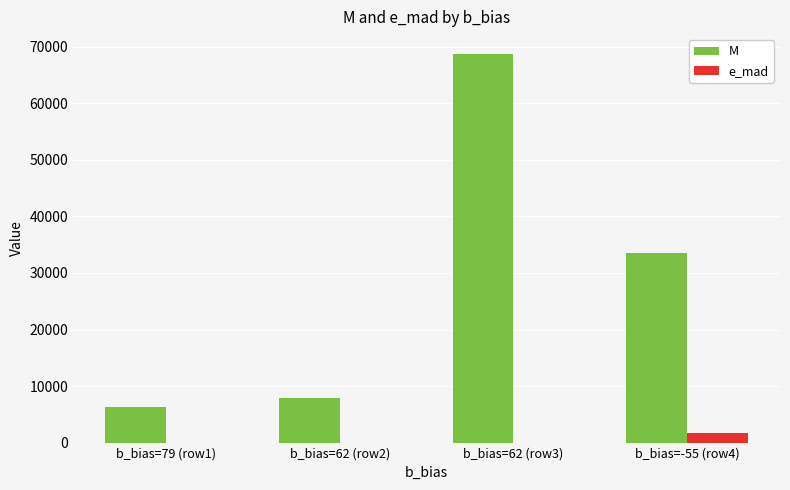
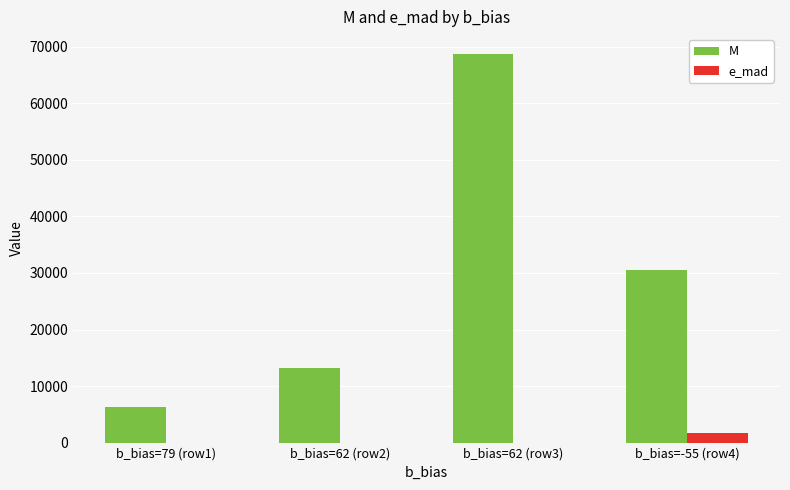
M, b_bias=62 (row2): 8000 -> 13000
M, b_bias=-55 (row4): 33000 -> 31000
